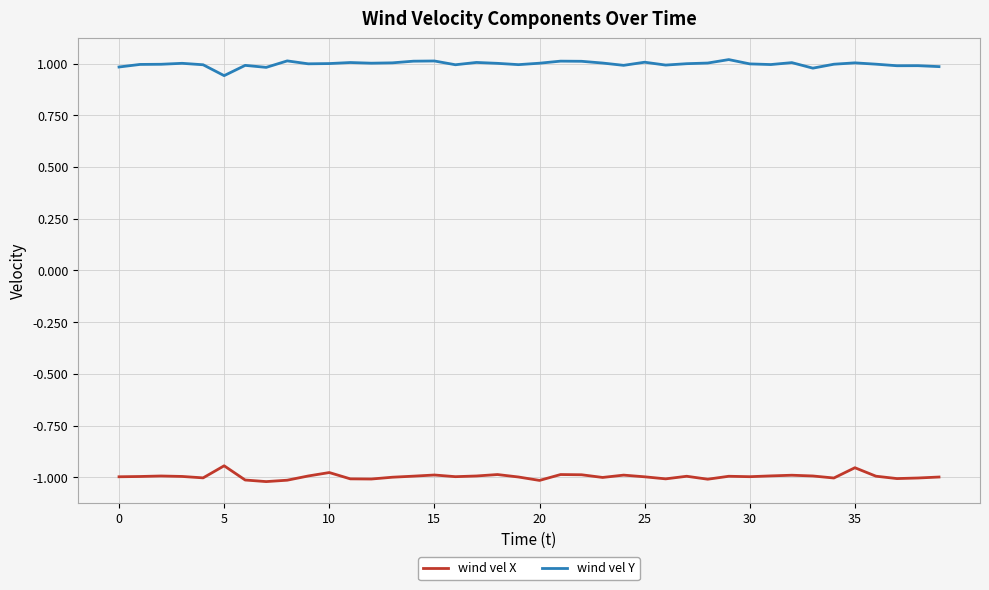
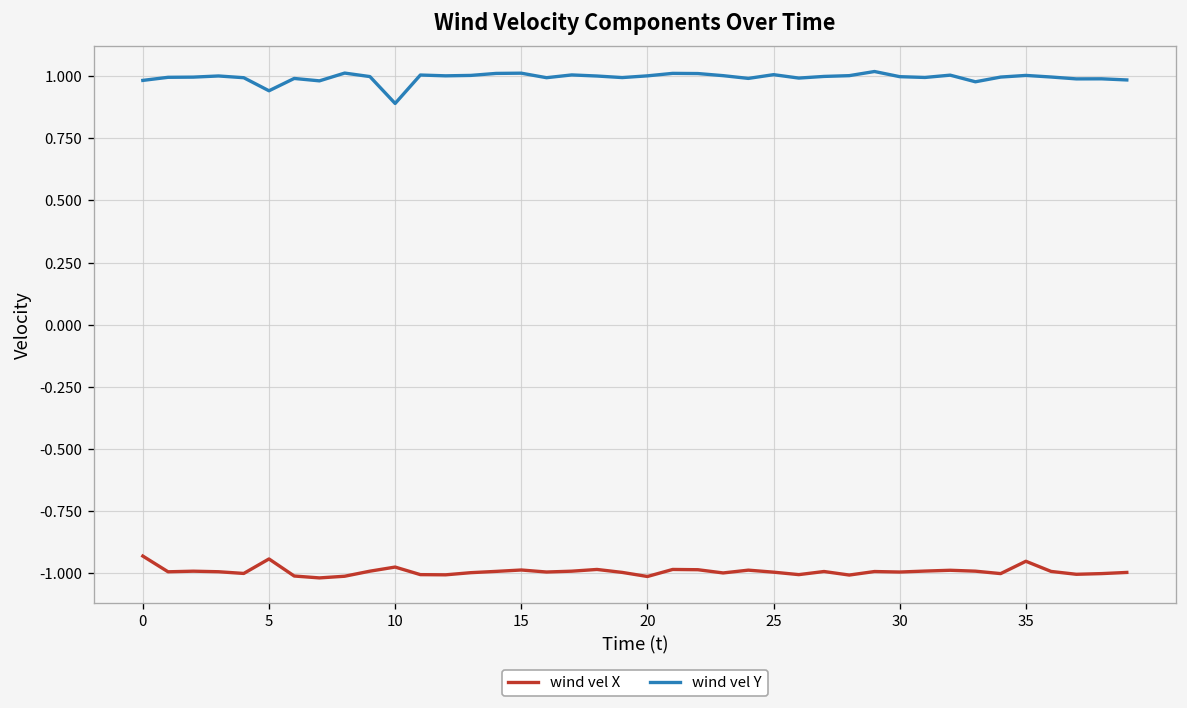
wind vel X, 0: -1.00 -> -0.93
wind vel Y, 10: 1.00 -> 0.89
